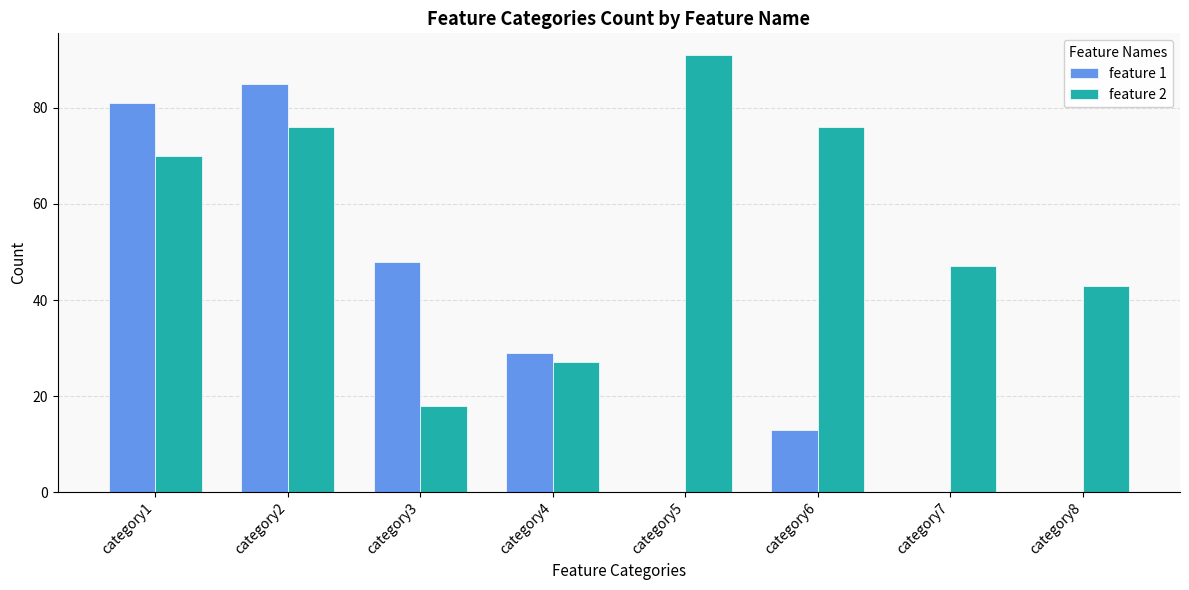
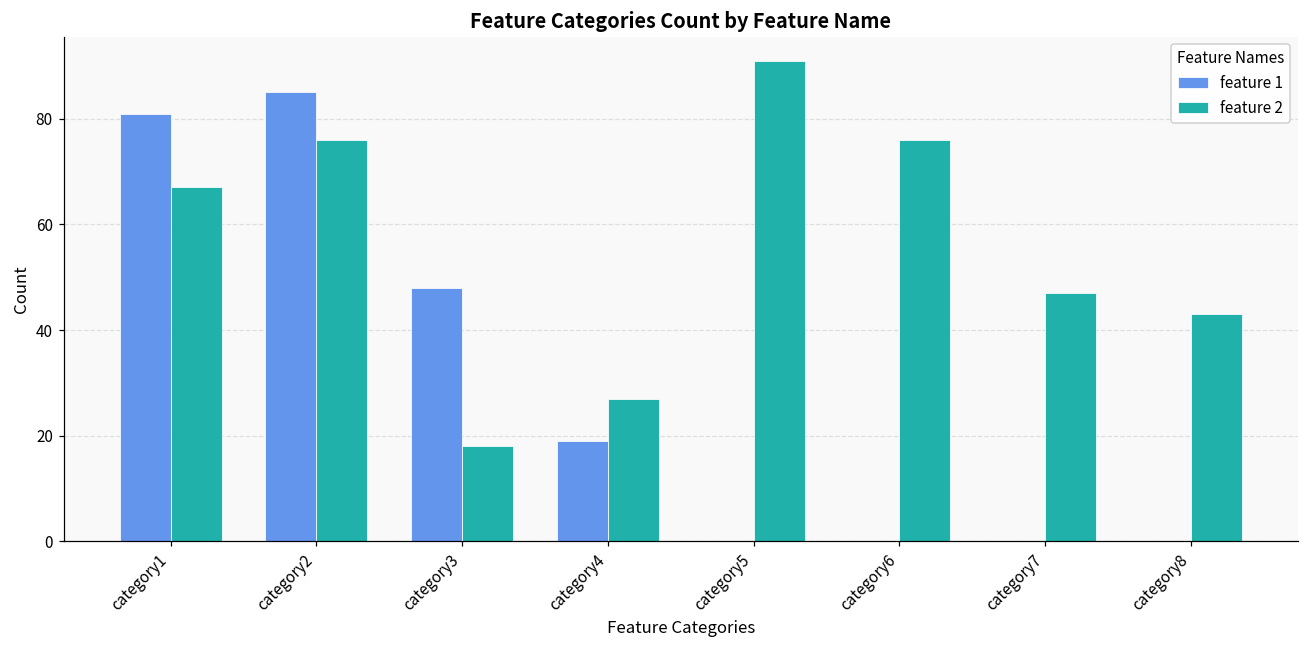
feature 2, category1: 70 -> 67
feature 1, category4: 29 -> 19
feature 1, category6: 13 -> 0
